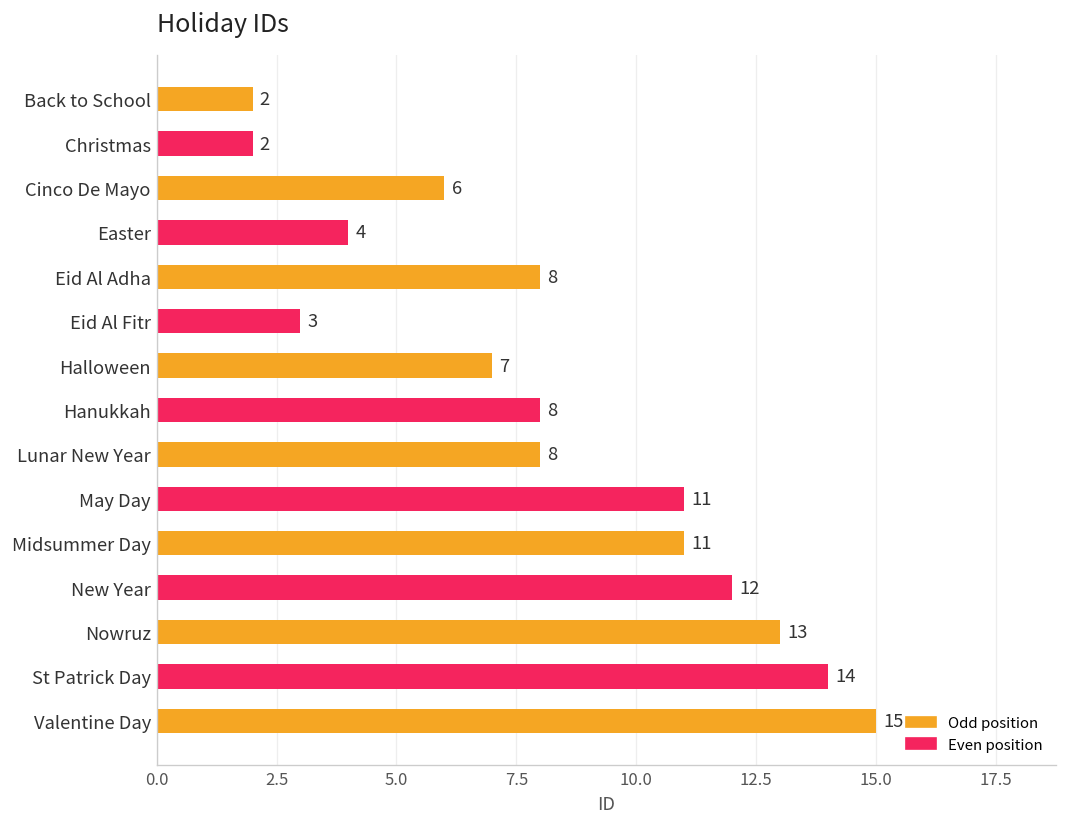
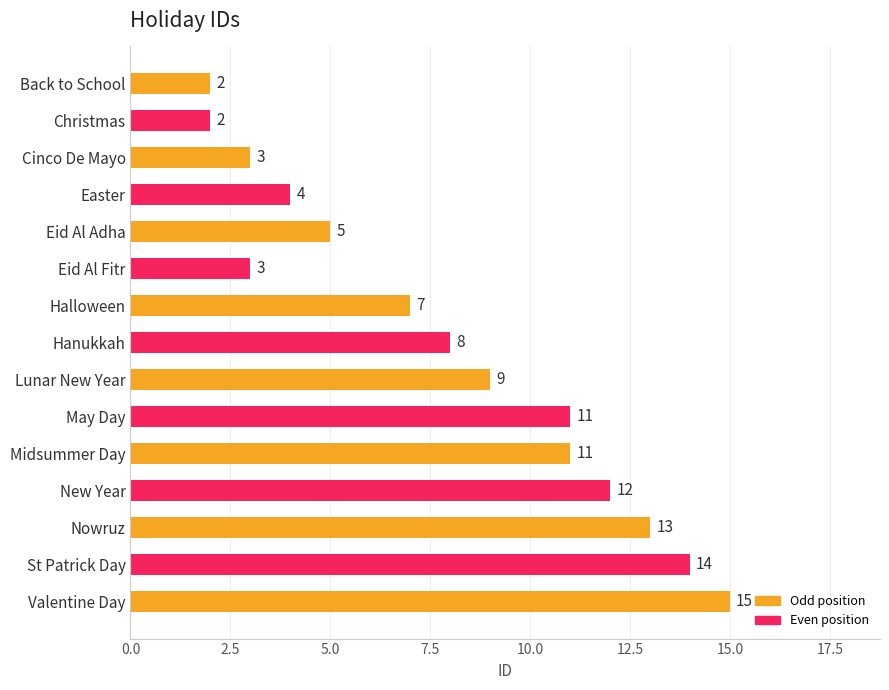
Cinco De Mayo: 6 -> 3
Eid Al Adha: 8 -> 5
Lunar New Year: 8 -> 9
